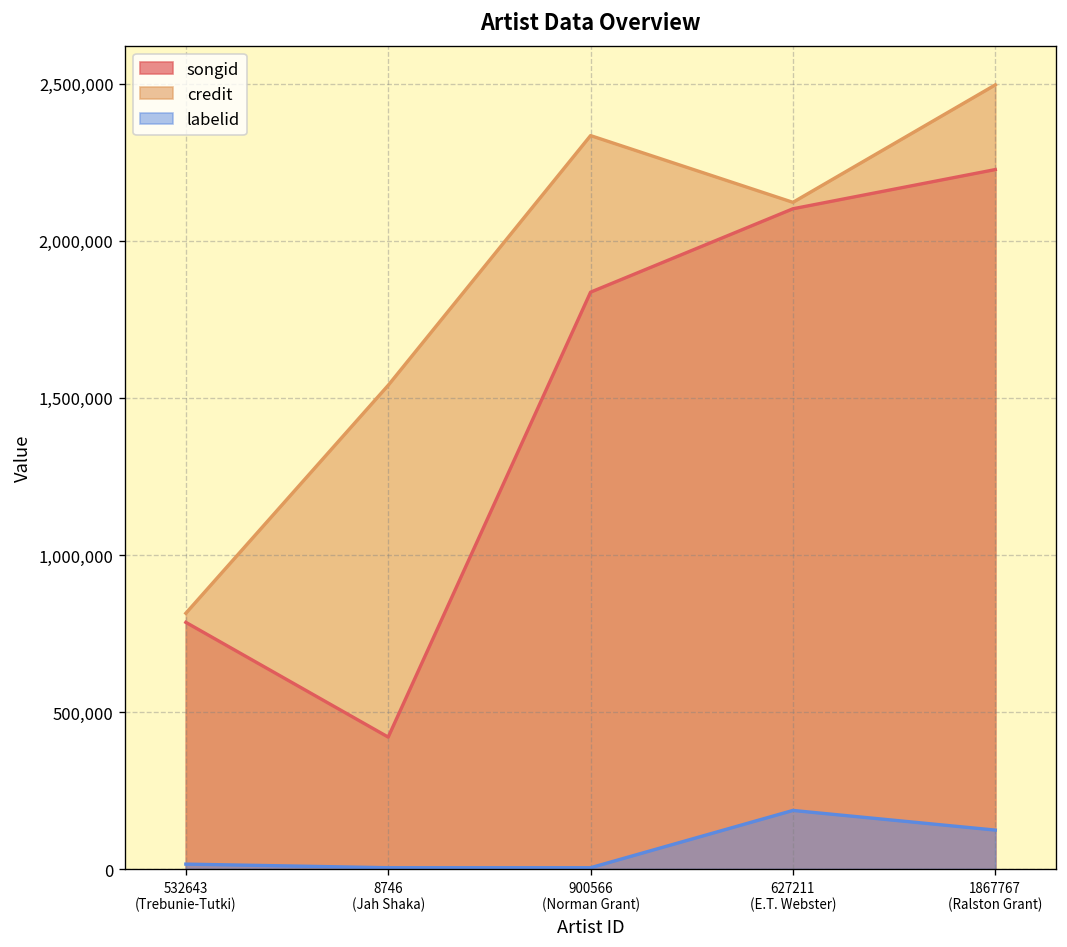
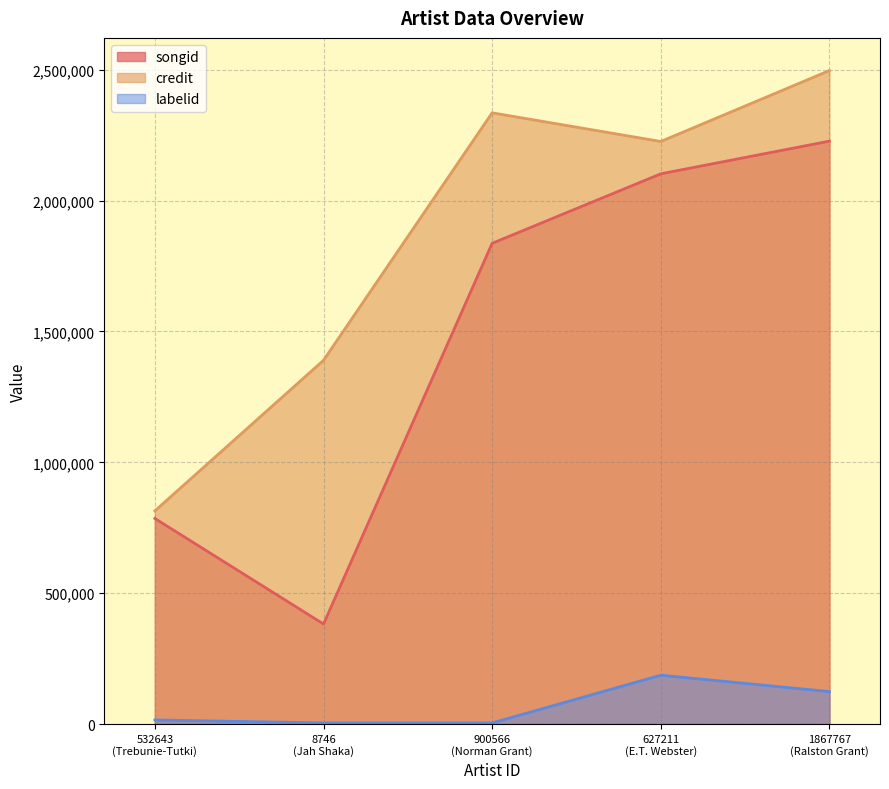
songid, 8746 (Jah Shaka): 420,000 -> 380,000
credit, 8746 (Jah Shaka): 1,540,000 -> 1,390,000
credit, 627211 (E.T. Webster): 2,120,000 -> 2,230,000
